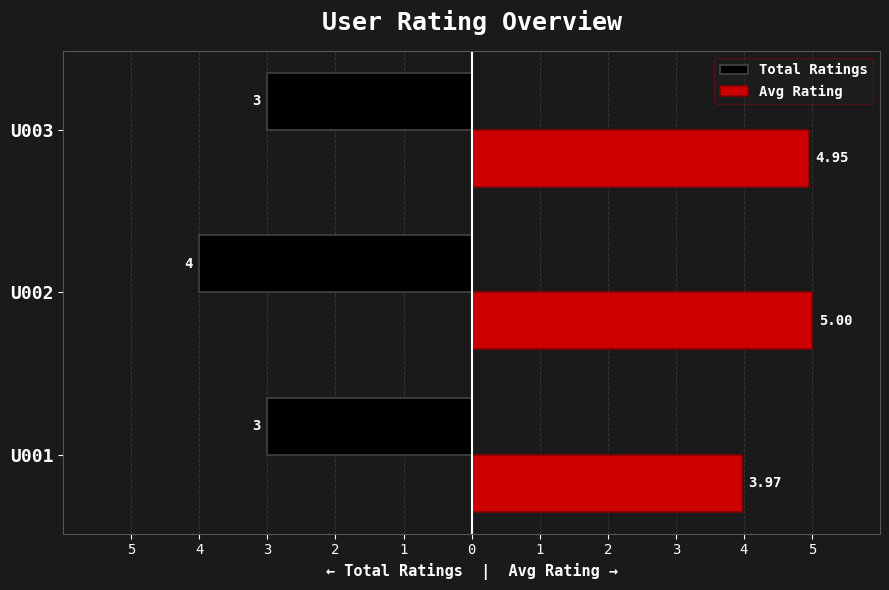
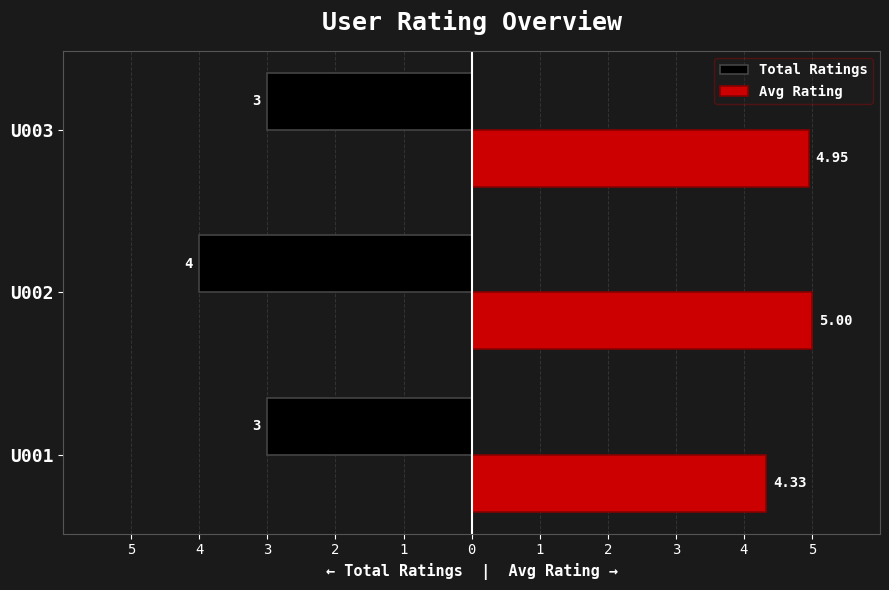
Avg Rating, U001: 3.97 -> 4.33
